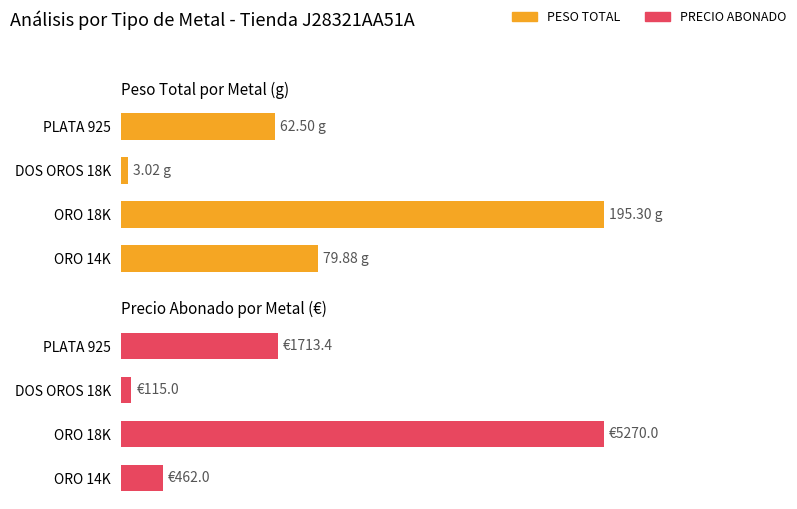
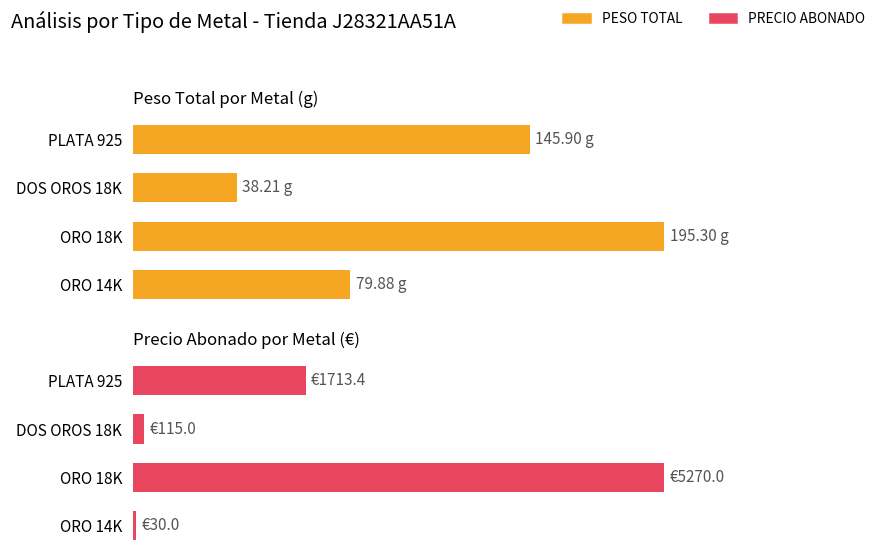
Peso Total por Metal (g), PLATA 925: 62.50 -> 145.90
Peso Total por Metal (g), DOS OROS 18K: 3.02 -> 38.21
Precio Abonado por Metal (€), ORO 14K: €462.0 -> €30.0
